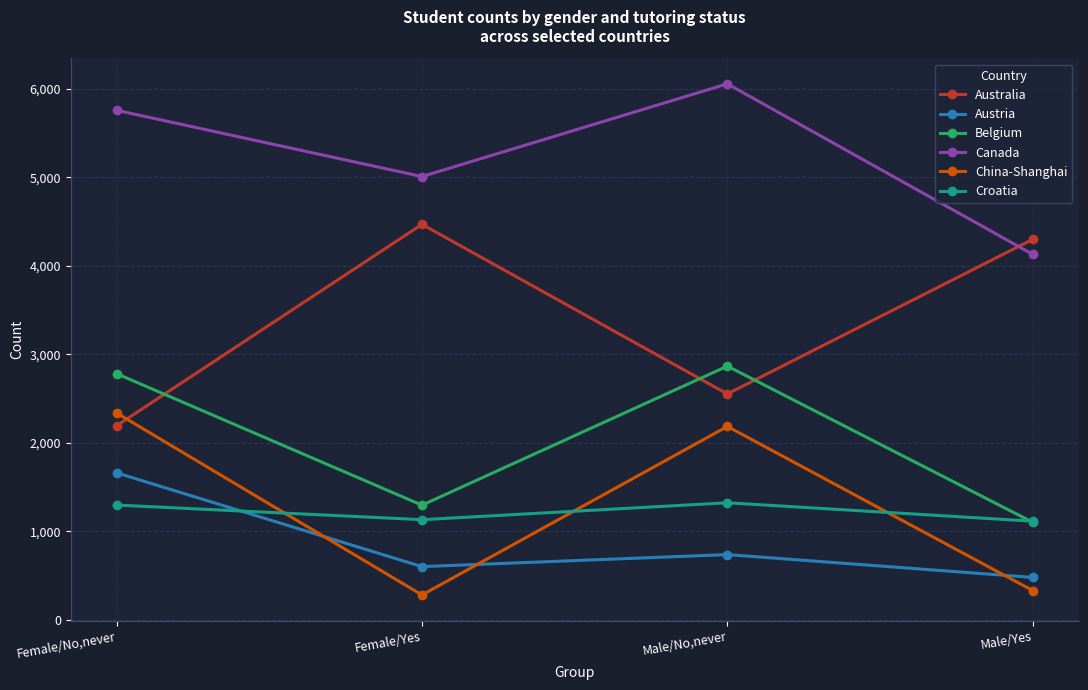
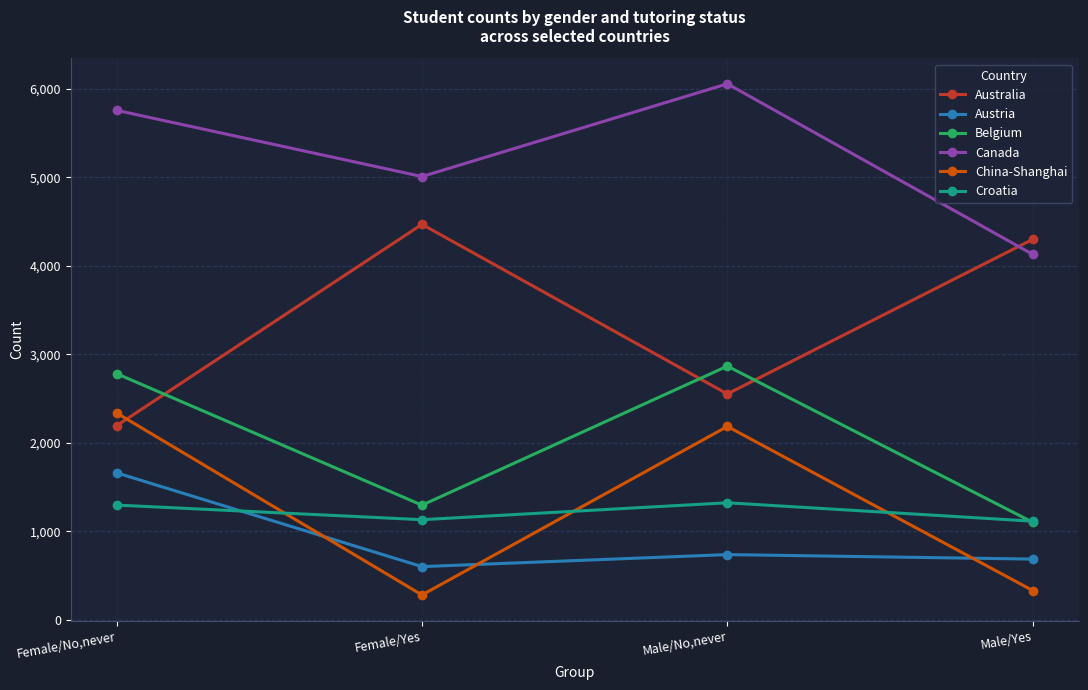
Austria, Male/Yes: 500 -> 700
